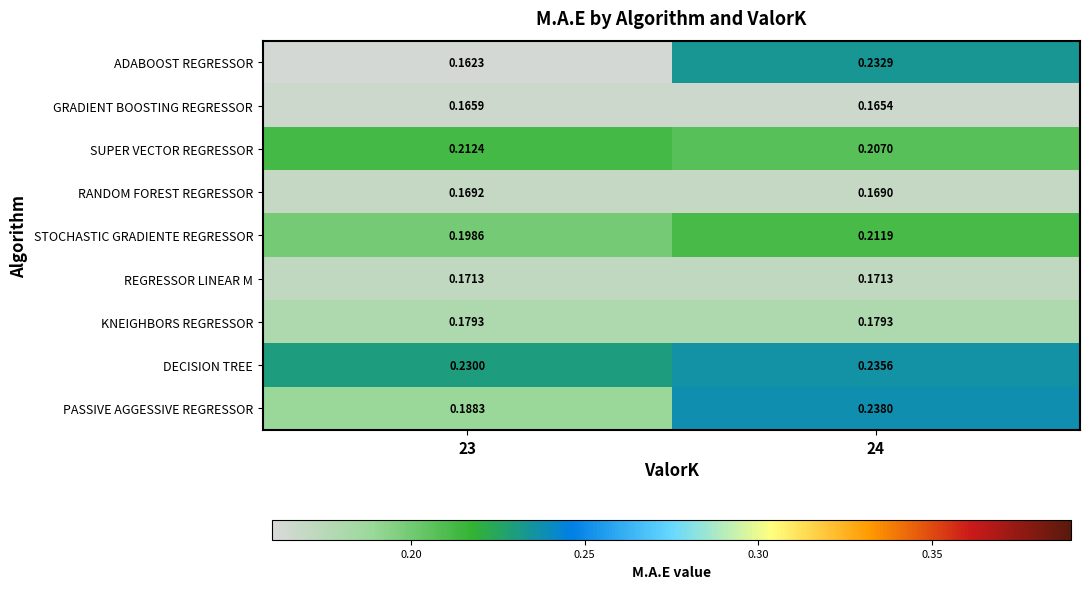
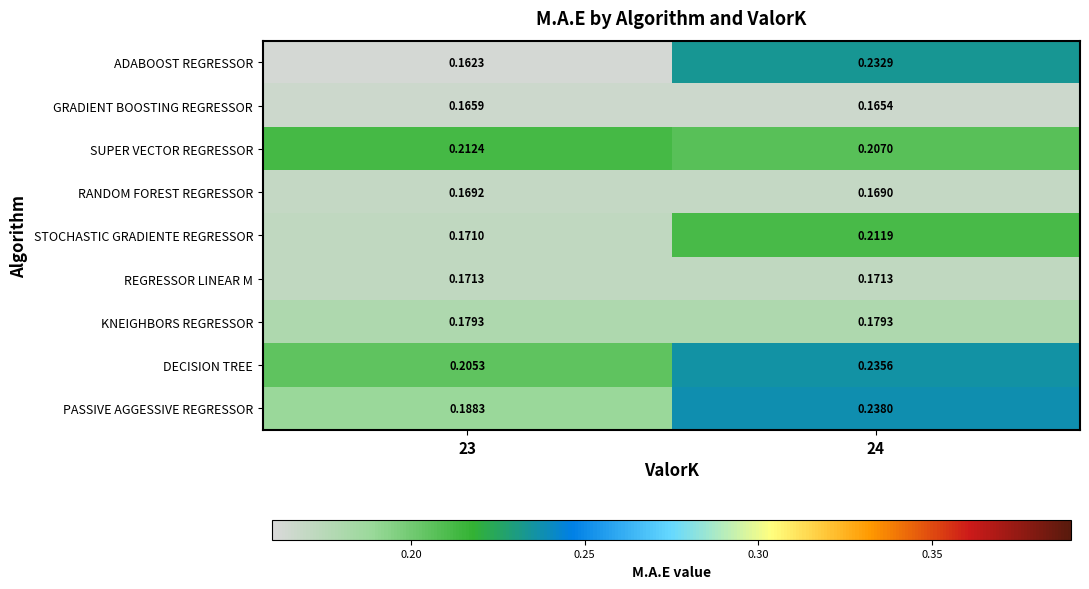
STOCHASTIC GRADIENTE REGRESSOR, 23: 0.1986 -> 0.1710
DECISION TREE, 23: 0.2300 -> 0.2053
